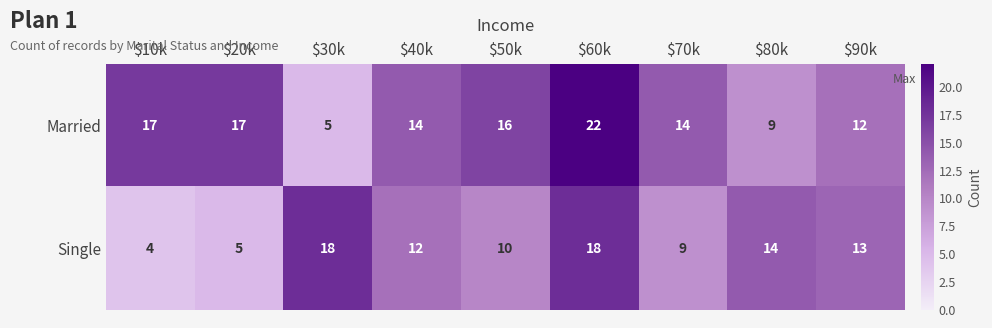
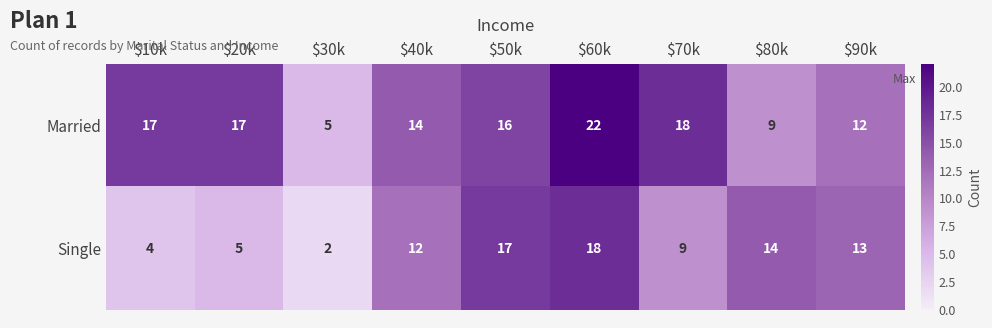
Married, $70k: 14 -> 18
Single, $30k: 18 -> 2
Single, $50k: 10 -> 17
